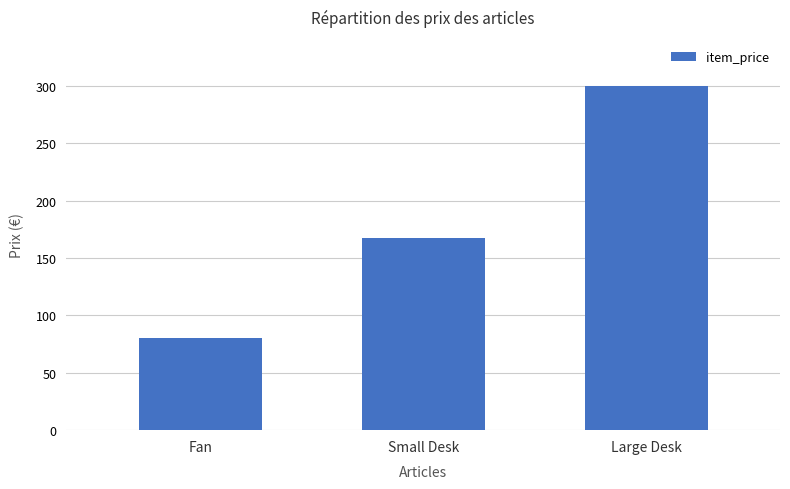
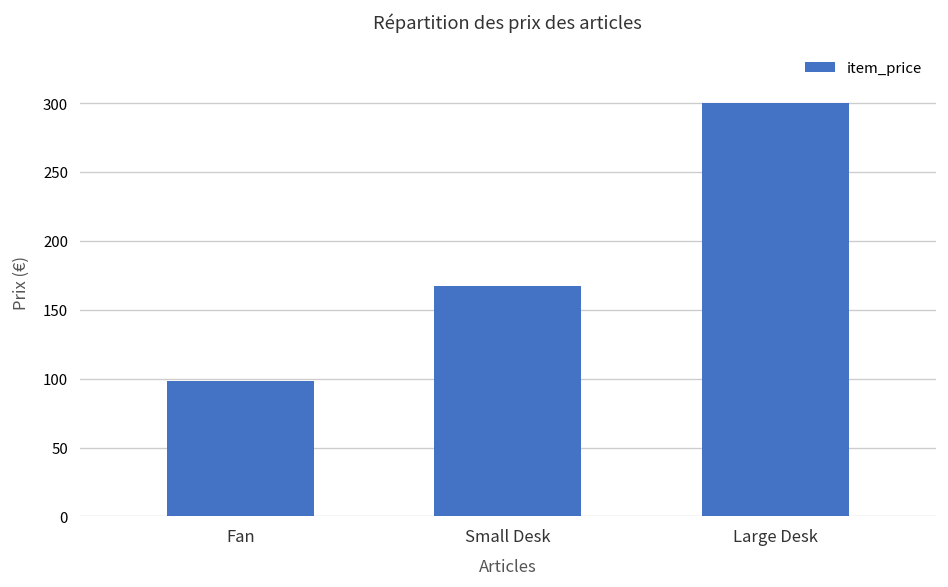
Fan: 80 -> 98
